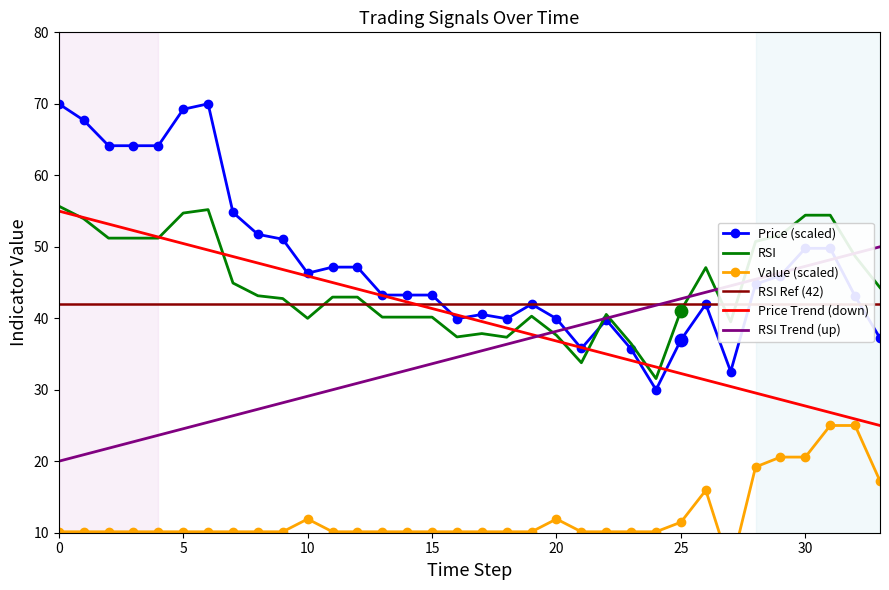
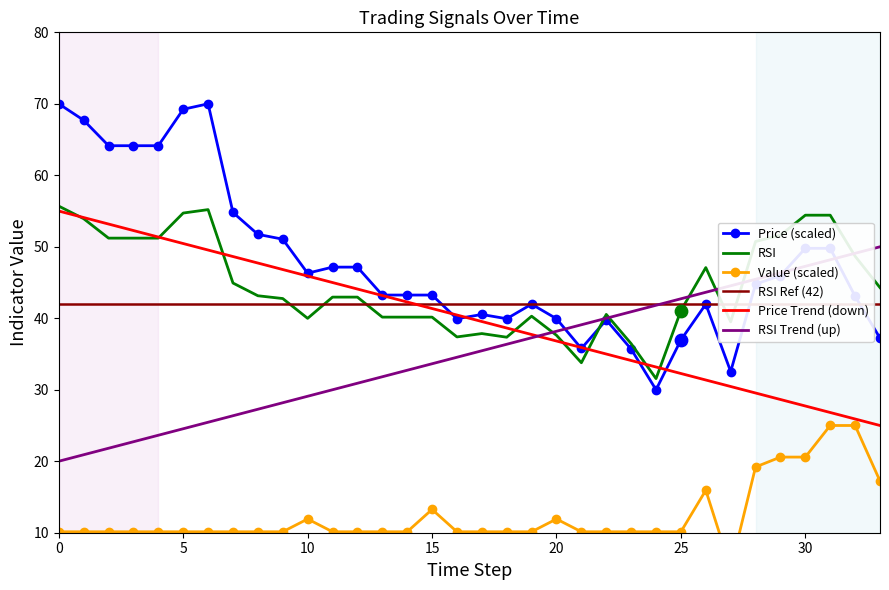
Value (scaled), 15: 10 -> 13
Value (scaled), 25: 11 -> 10
